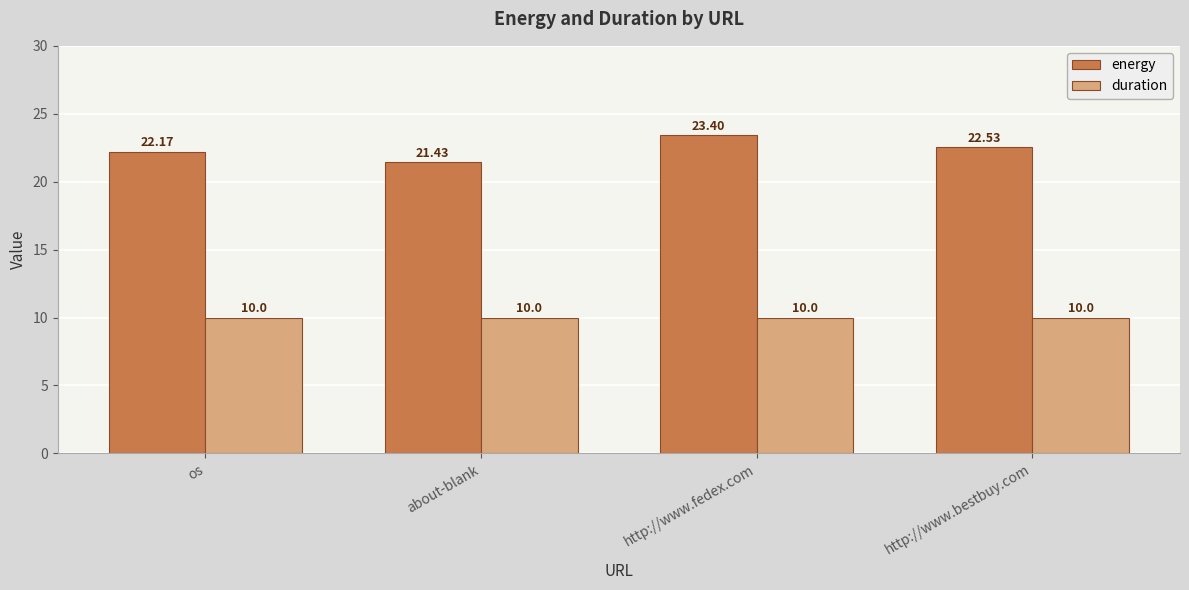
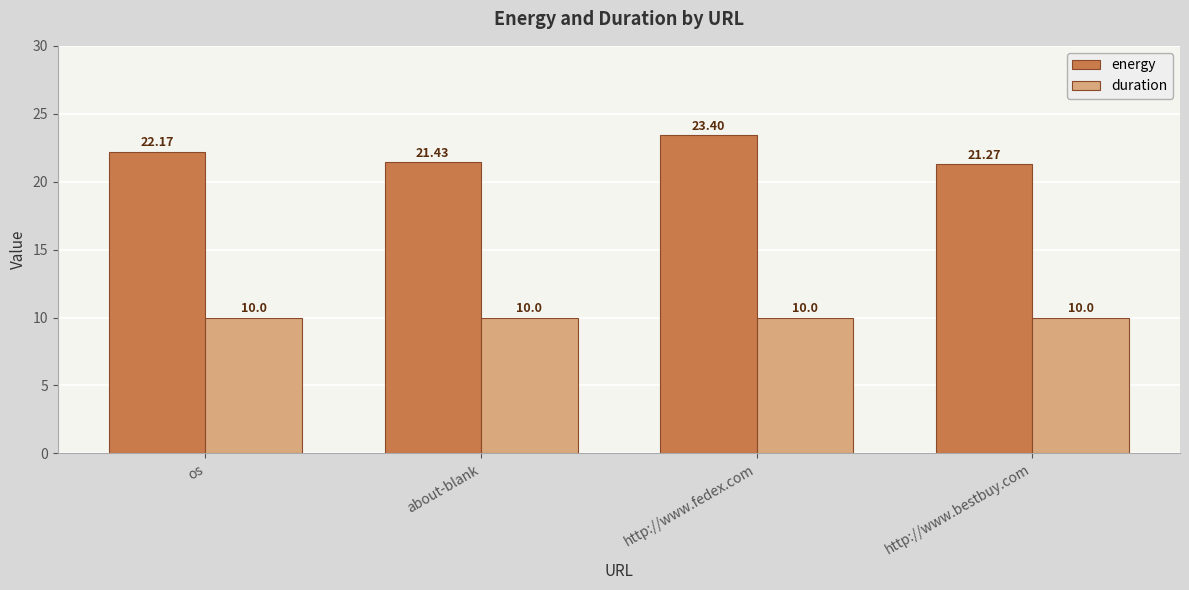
energy, http://www.bestbuy.com: 22.53 -> 21.27
